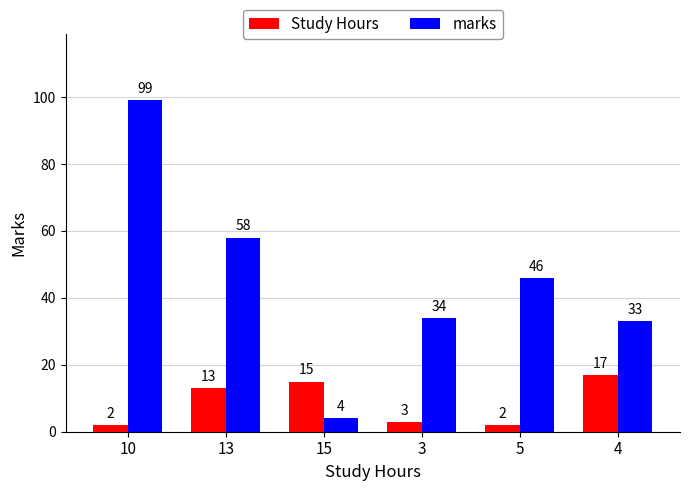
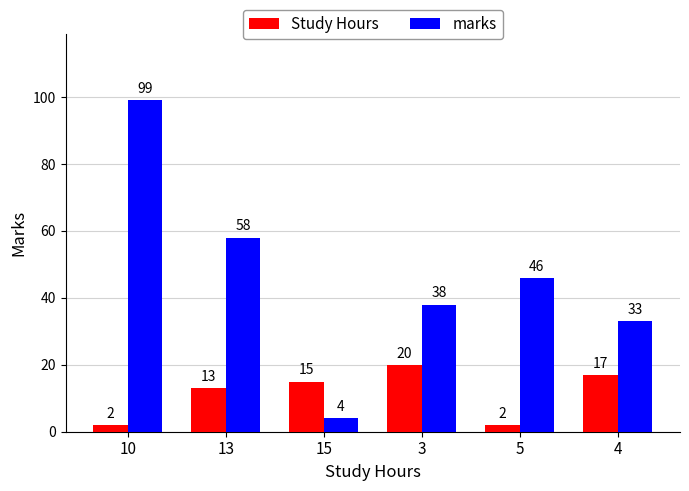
Study Hours, 3: 3 -> 20
marks, 3: 34 -> 38
